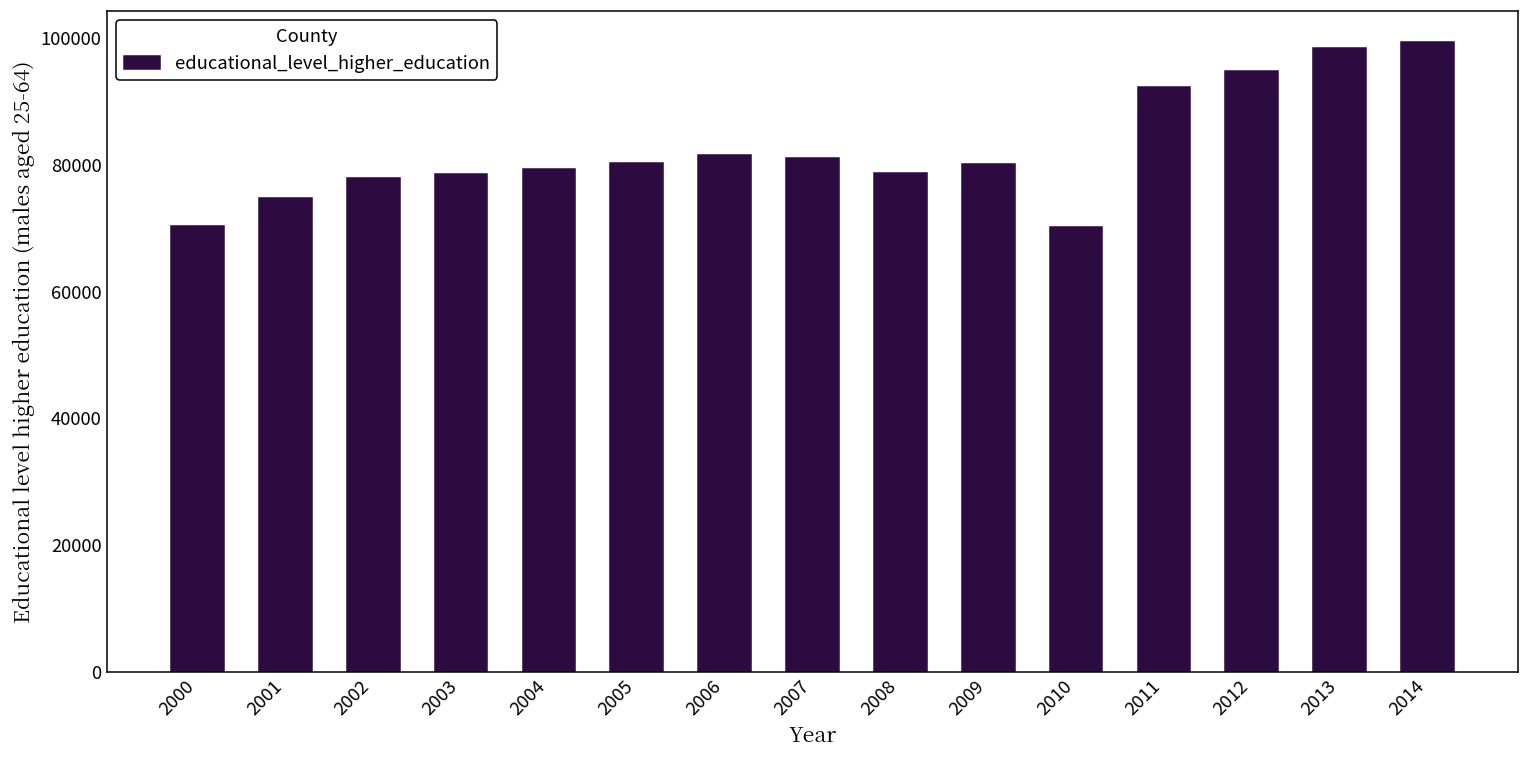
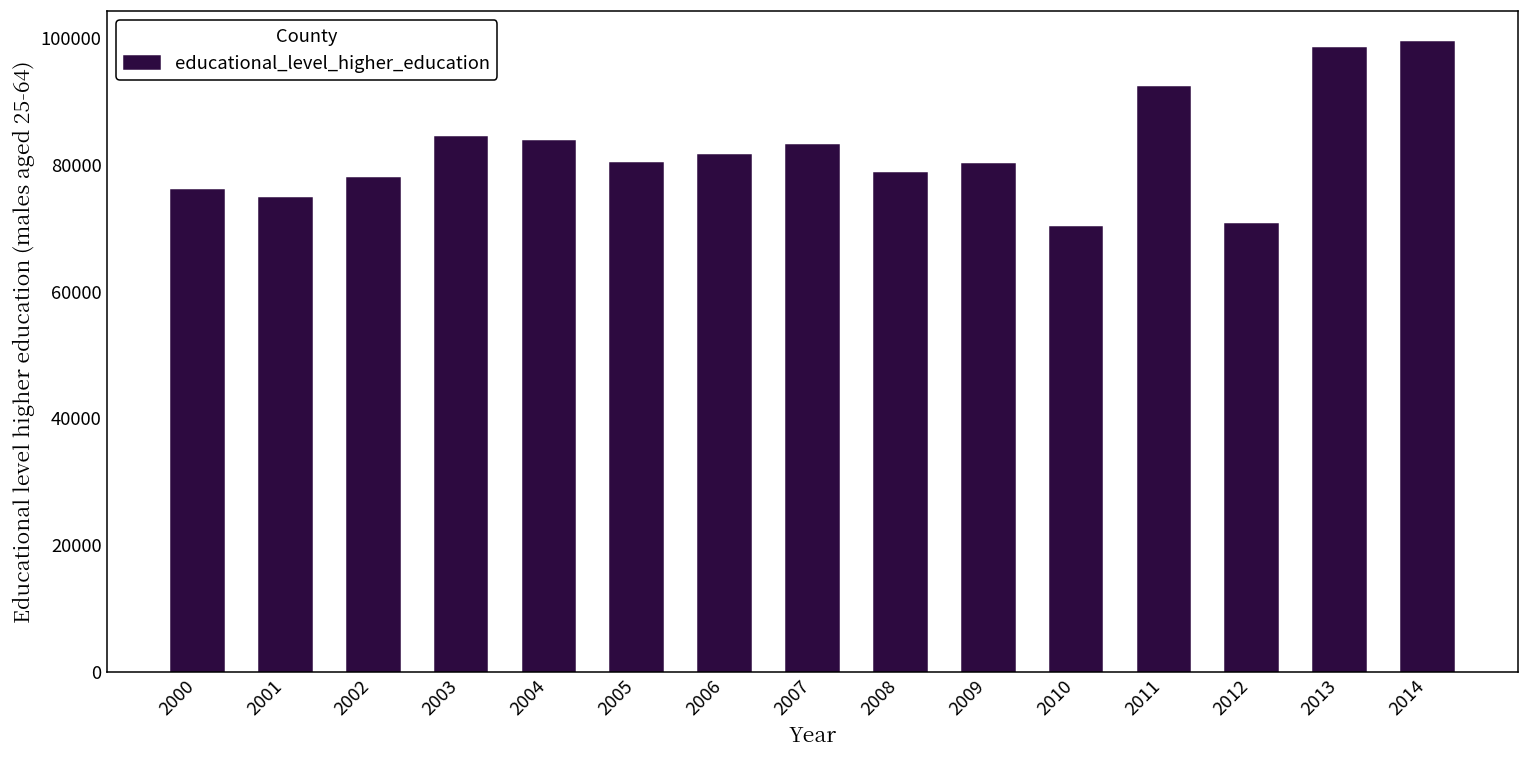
2000: 70000 -> 76000
2003: 78000 -> 84000
2004: 79000 -> 84000
2007: 81000 -> 83000
2012: 95000 -> 71000
